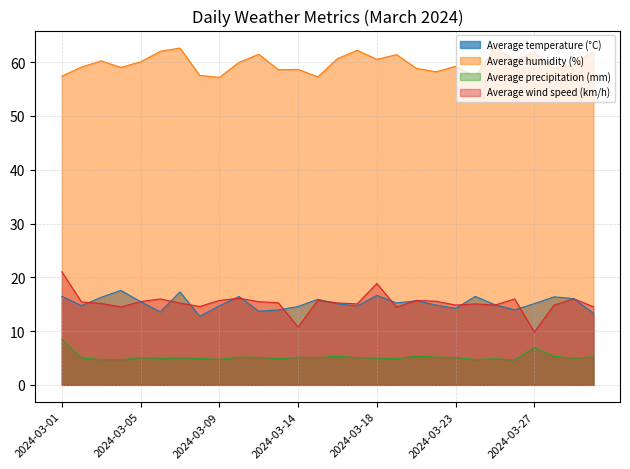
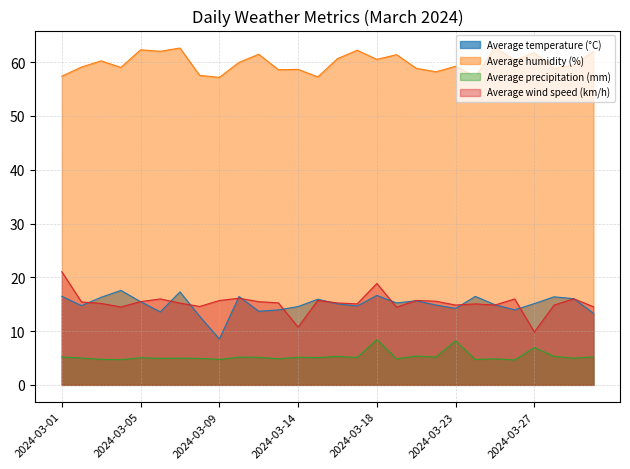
Average precipitation (mm), 2024-03-01: 9 -> 5
Average humidity (%), 2024-03-05: 60 -> 62
Average temperature (°C), 2024-03-09: 15 -> 9
Average precipitation (mm), 2024-03-18: 5 -> 8
Average precipitation (mm), 2024-03-23: 5 -> 8
